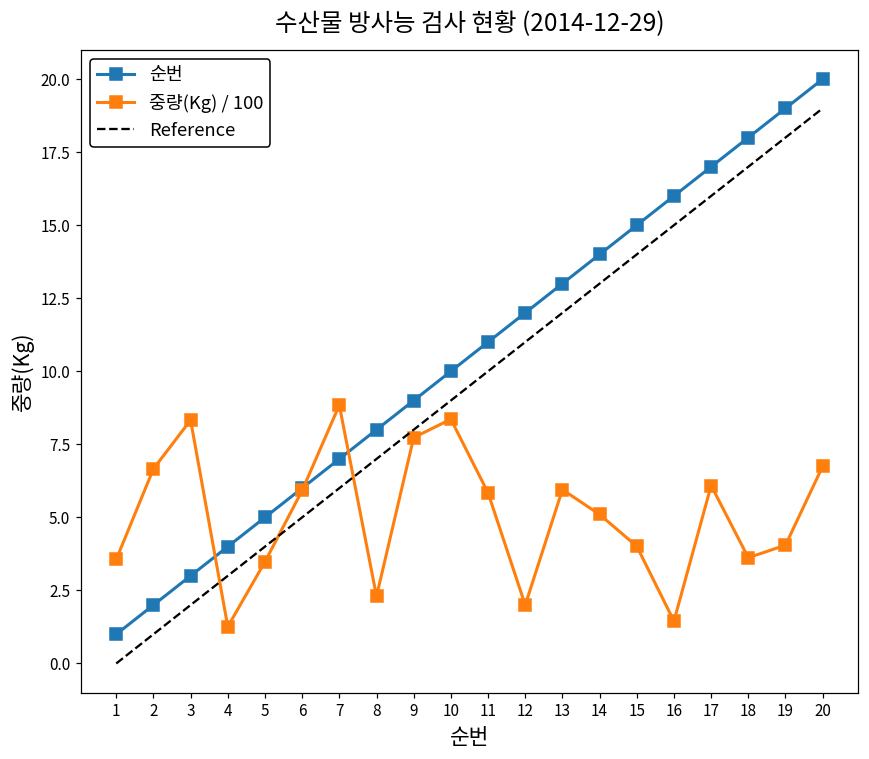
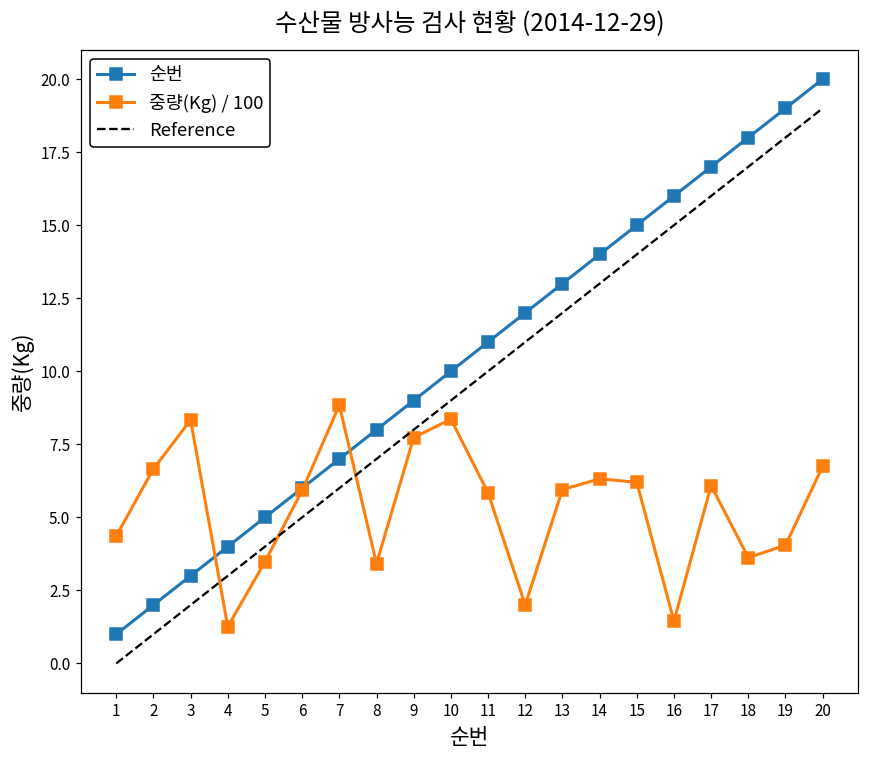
중량(Kg) / 100, 1: 3.6 -> 4.4
중량(Kg) / 100, 8: 2.3 -> 3.4
중량(Kg) / 100, 14: 5.1 -> 6.3
중량(Kg) / 100, 15: 4.0 -> 6.2
